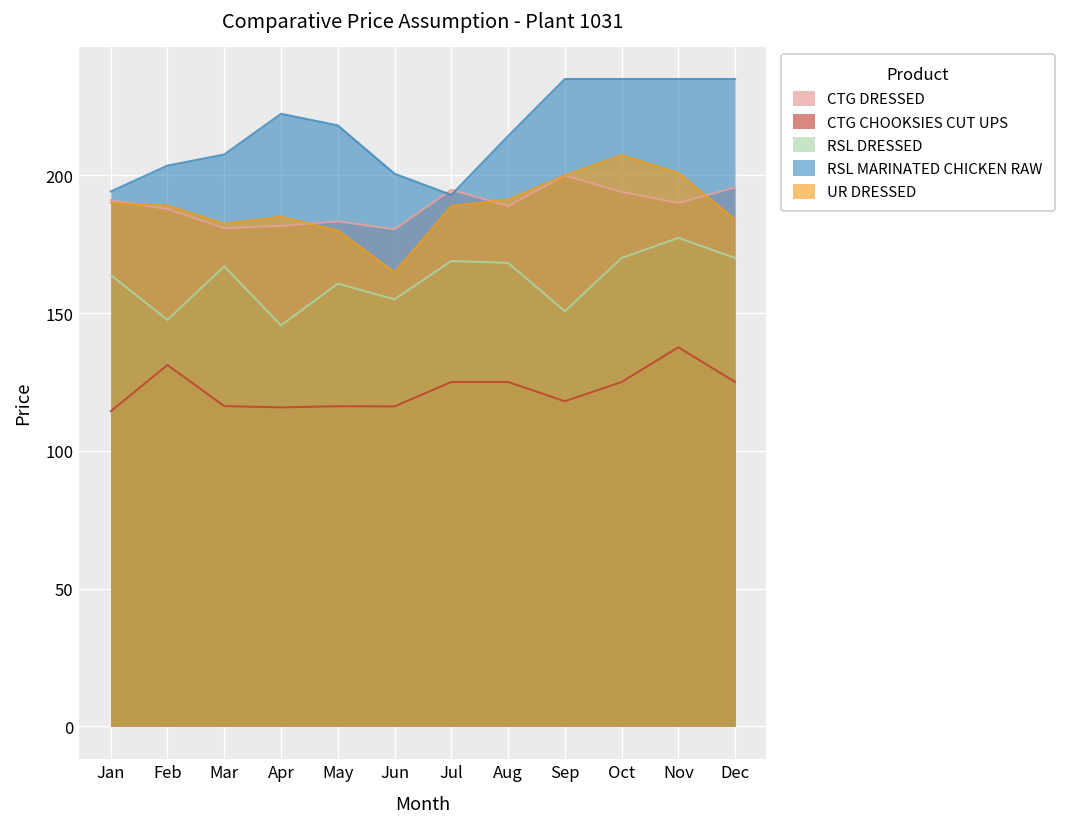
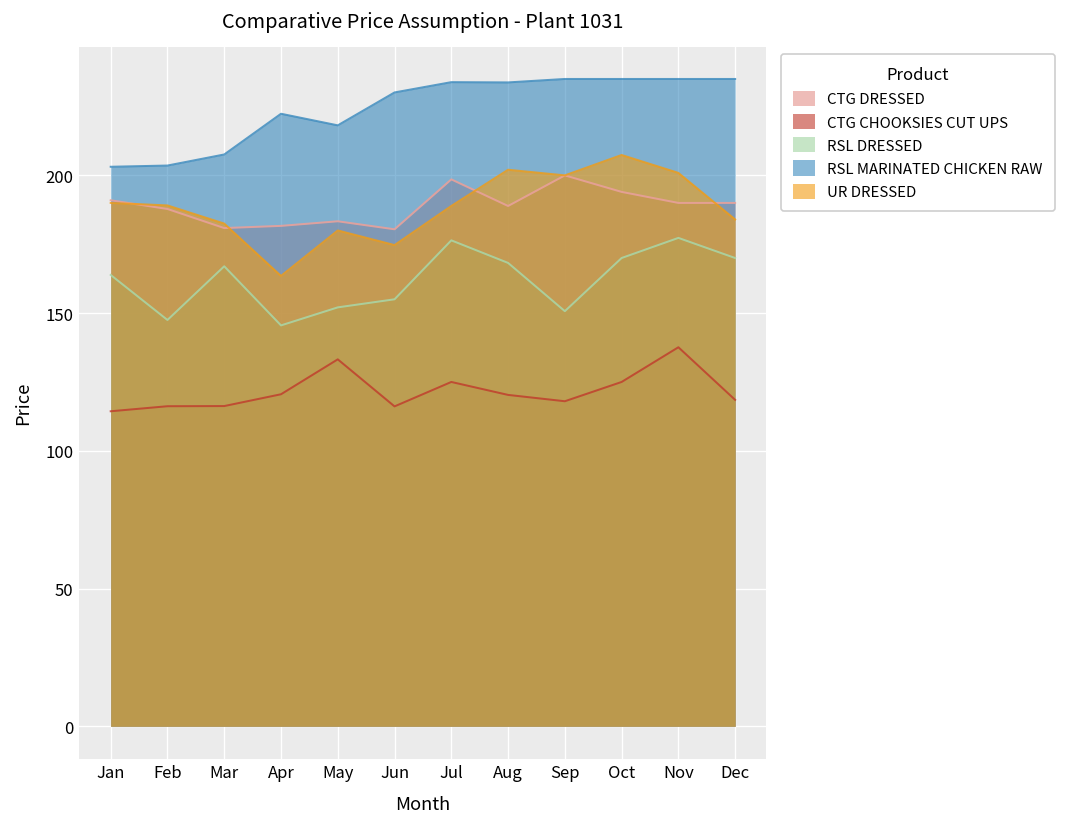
RSL MARINATED CHICKEN RAW, Jan: 194 -> 203
CTG CHOOKSIES CUT UPS, Feb: 131 -> 116
CTG CHOOKSIES CUT UPS, Apr: 116 -> 121
UR DRESSED, Apr: 185 -> 164
CTG CHOOKSIES CUT UPS, May: 116 -> 133
RSL DRESSED, May: 161 -> 152
RSL MARINATED CHICKEN RAW, Jun: 201 -> 230
UR DRESSED, Jun: 165 -> 175
CTG DRESSED, Jul: 195 -> 199
RSL DRESSED, Jul: 169 -> 176
RSL MARINATED CHICKEN RAW, Jul: 193 -> 234
CTG CHOOKSIES CUT UPS, Aug: 125 -> 120
RSL MARINATED CHICKEN RAW, Aug: 214 -> 234
UR DRESSED, Aug: 191 -> 202
CTG DRESSED, Dec: 196 -> 190
CTG CHOOKSIES CUT UPS, Dec: 125 -> 119
